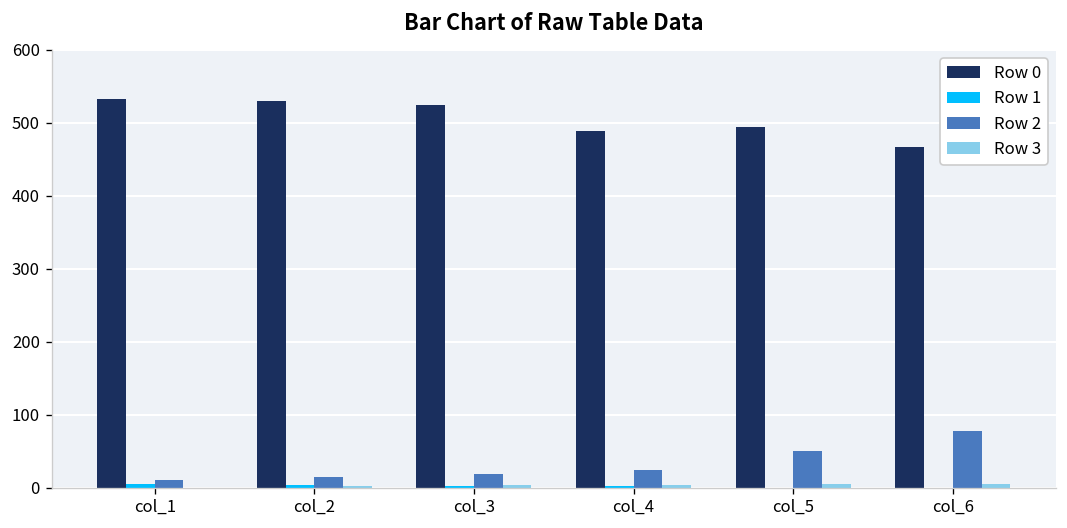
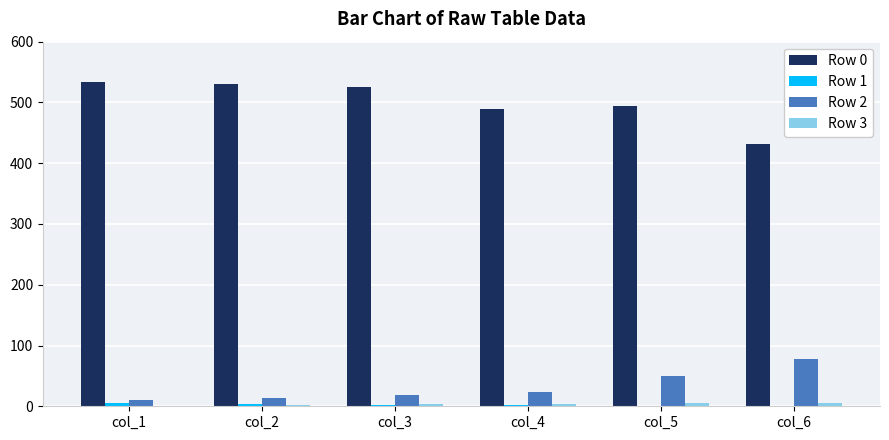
Row 0, col_6: 470 -> 430
